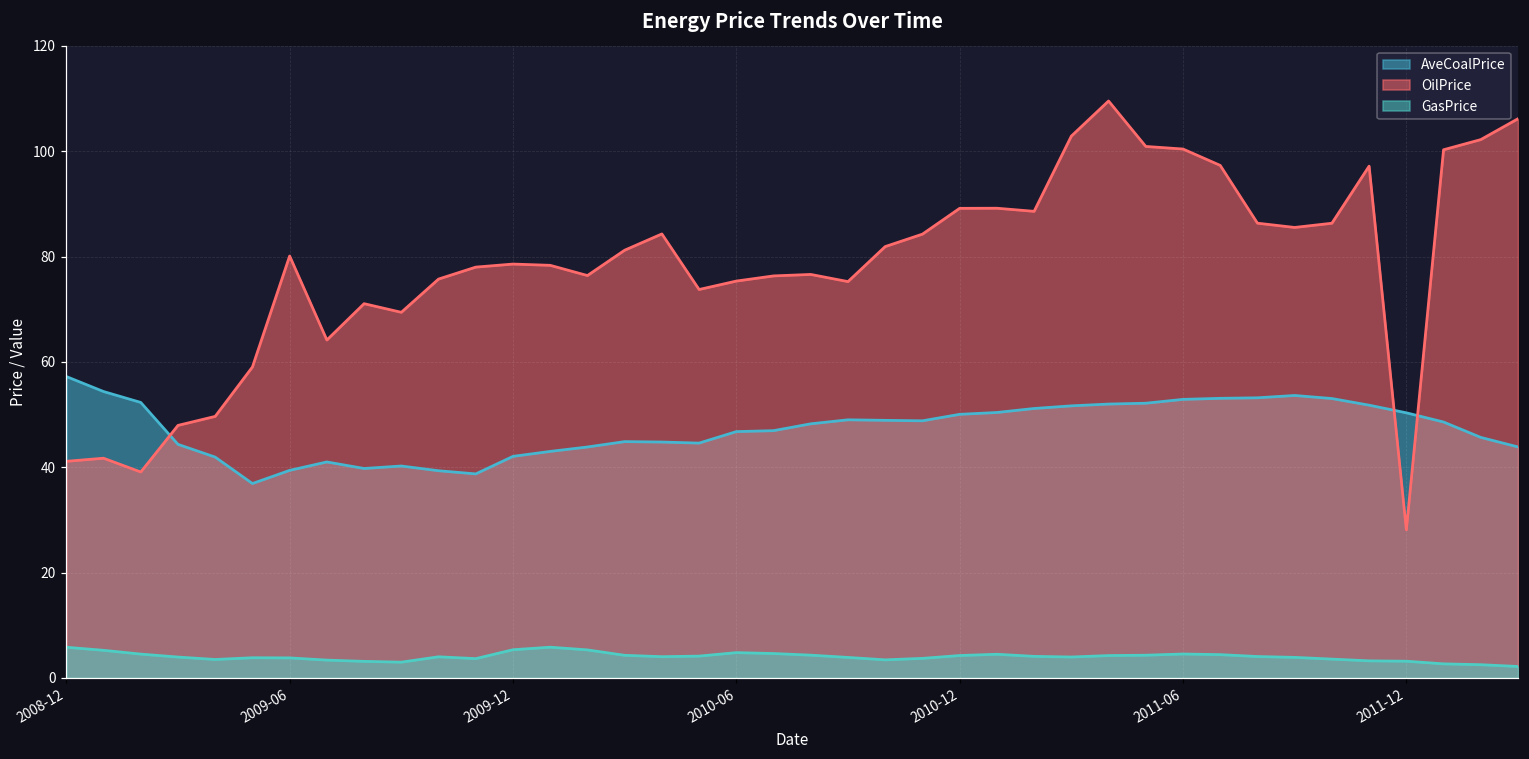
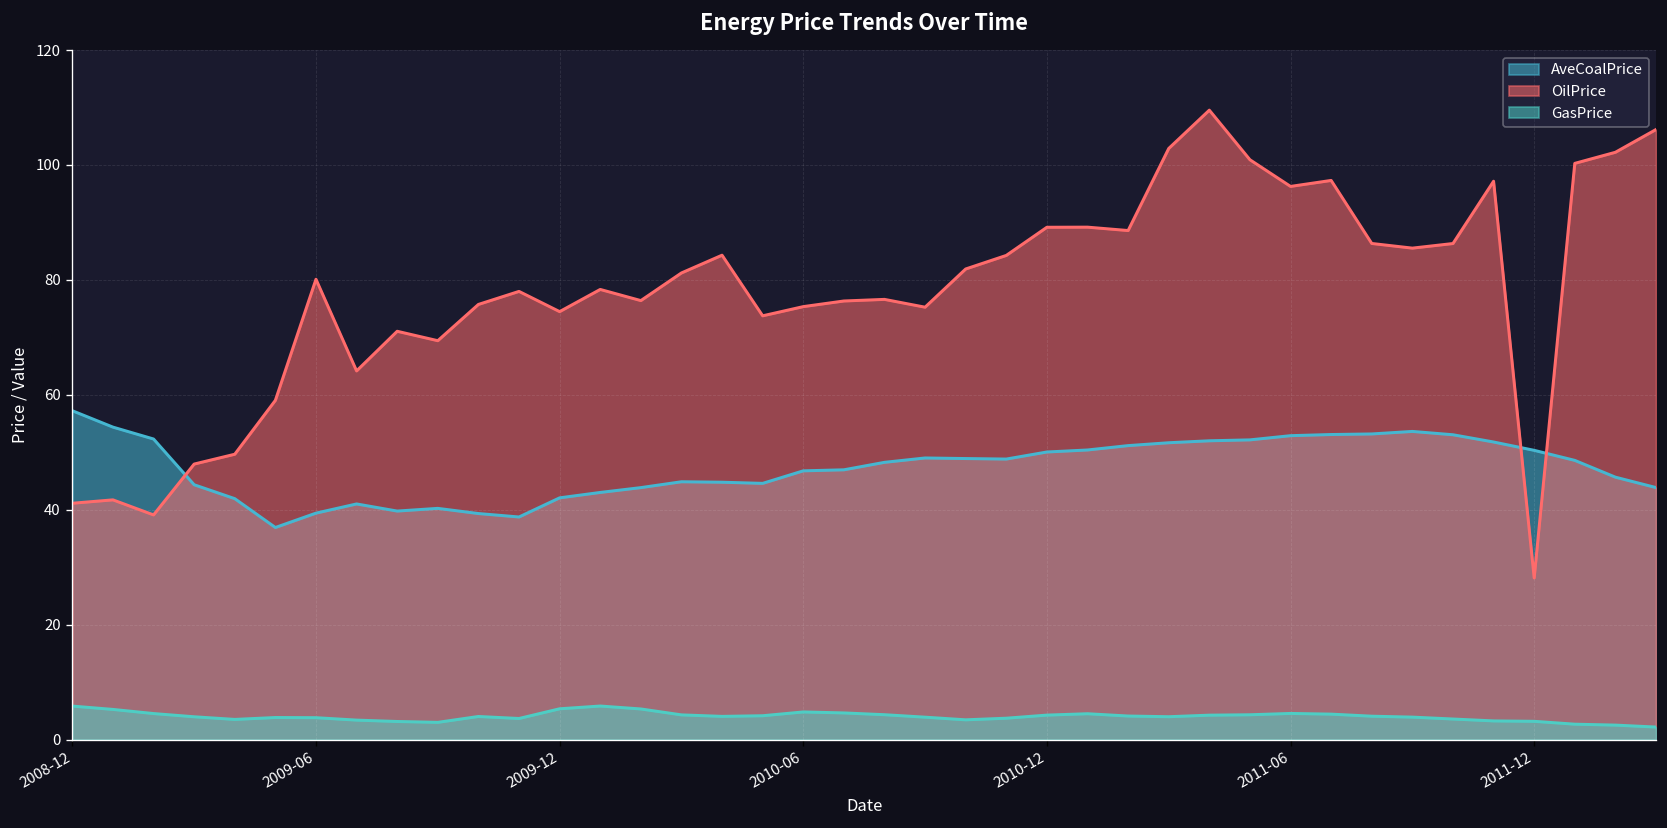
OilPrice, 2009-12: 79 -> 74
OilPrice, 2011-06: 100 -> 96
